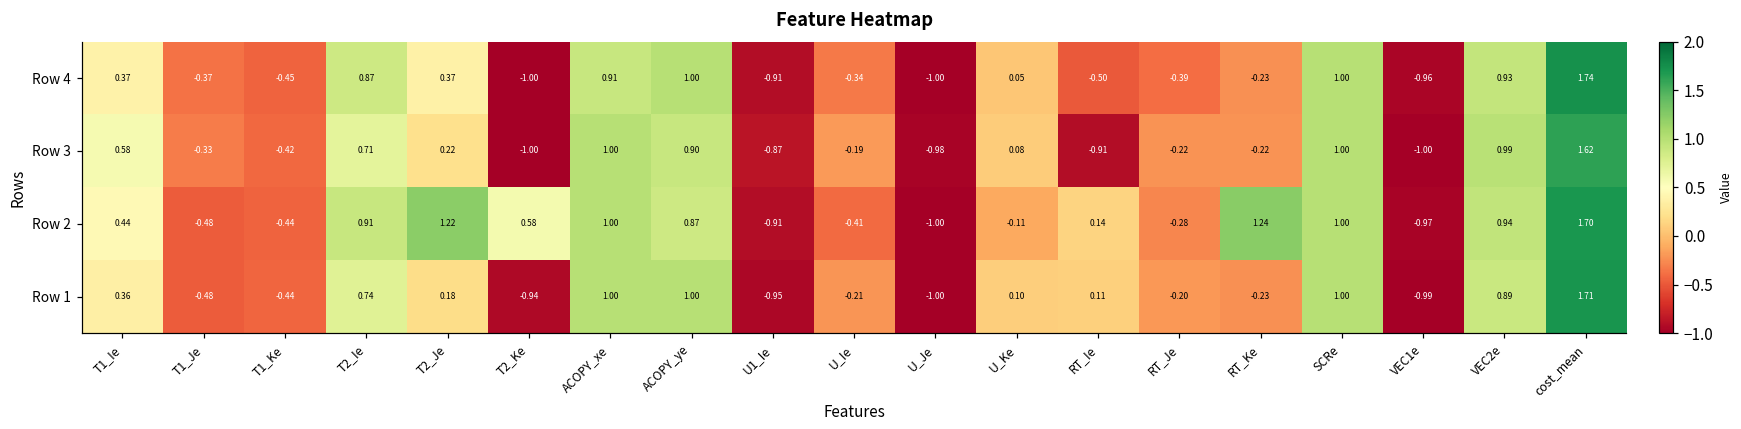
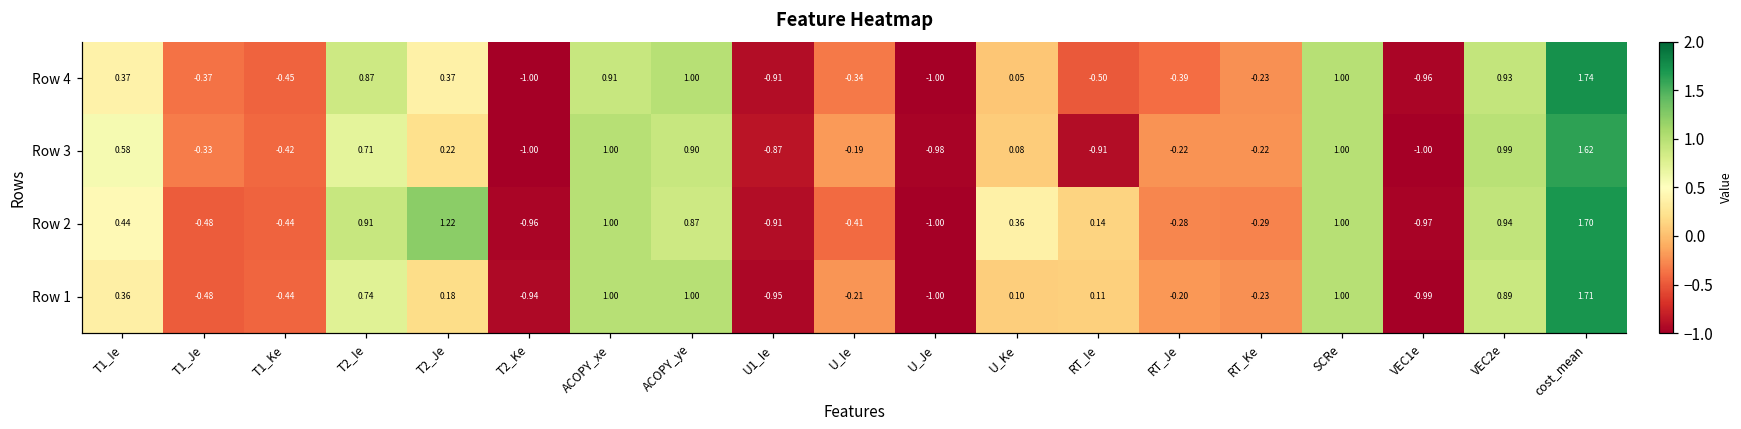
Row 2, T2_Ke: 0.58 -> -0.96
Row 2, U_Ke: -0.11 -> 0.36
Row 2, RT_Ke: 1.24 -> -0.29
